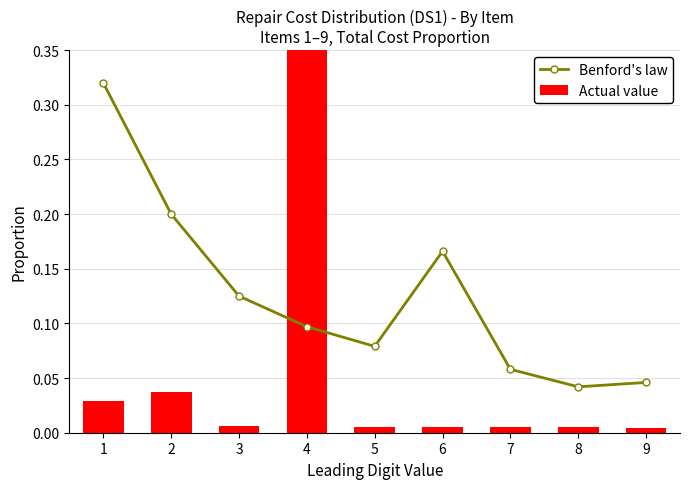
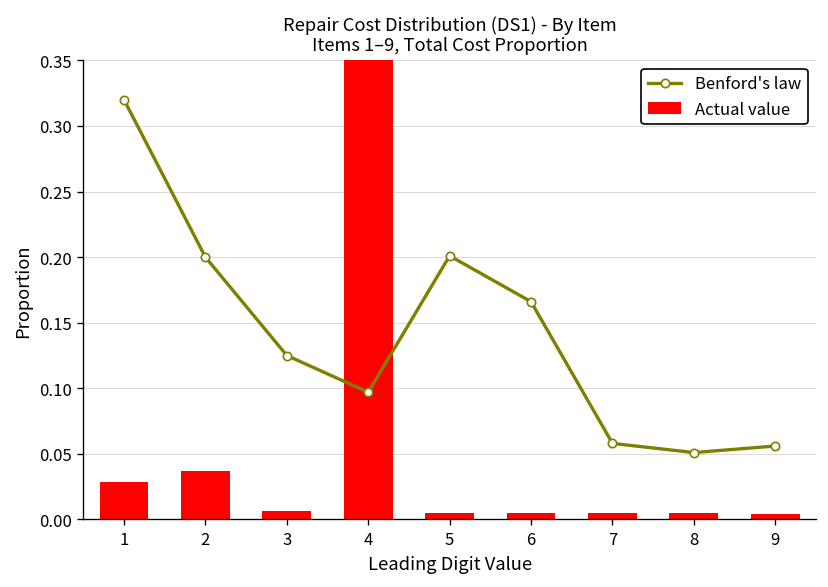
Benford's law, 5: 0.079 -> 0.201
Benford's law, 8: 0.042 -> 0.051
Benford's law, 9: 0.046 -> 0.056
